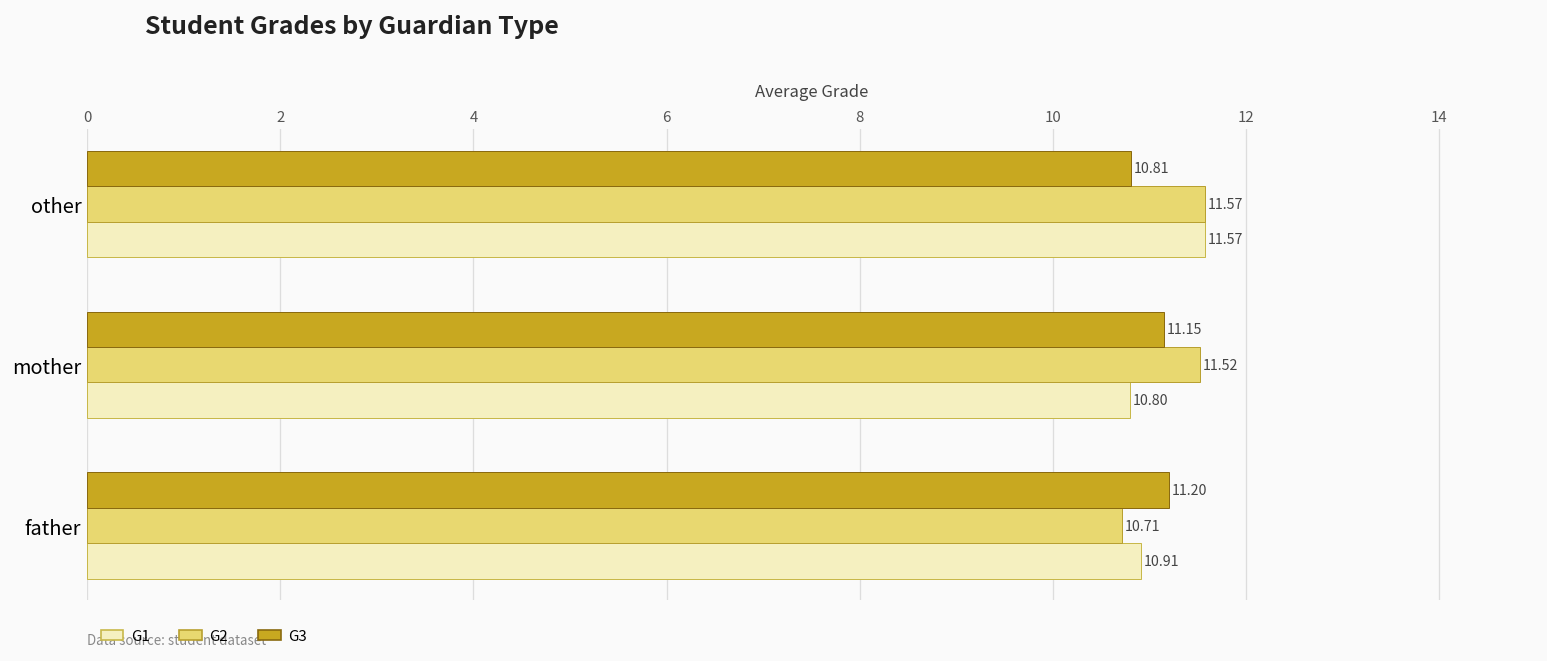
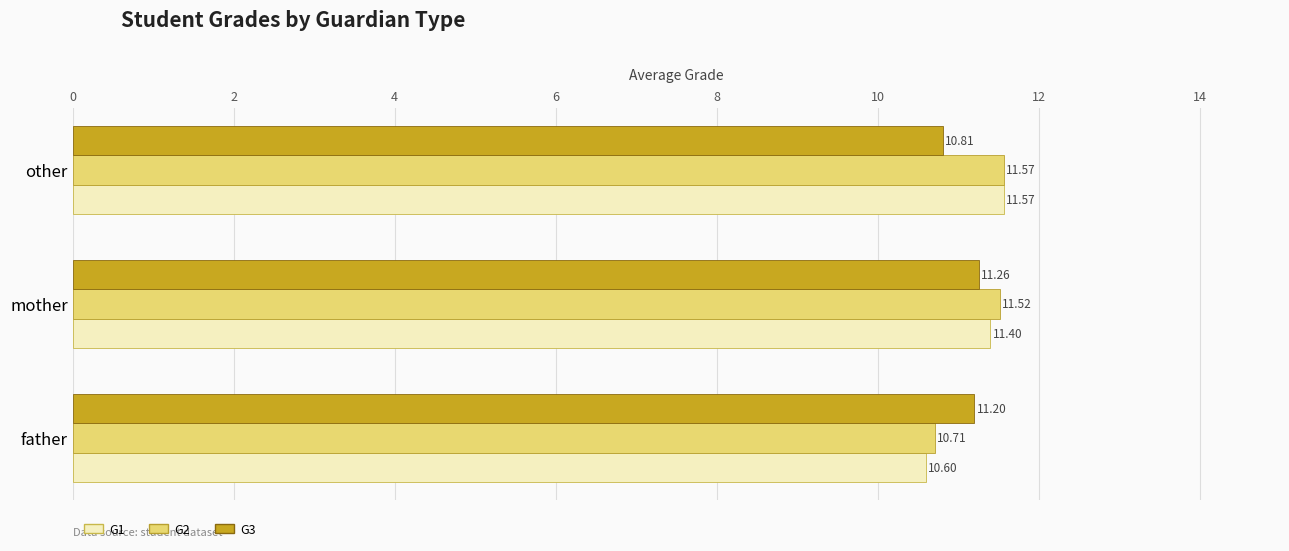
G3, mother: 11.15 -> 11.26
G1, mother: 10.80 -> 11.40
G1, father: 10.91 -> 10.60
